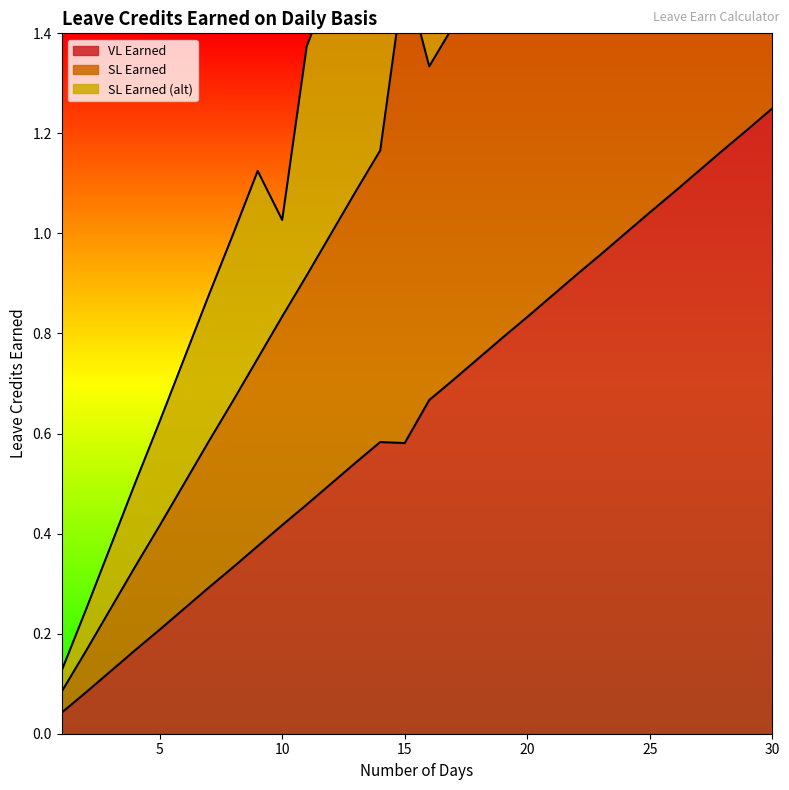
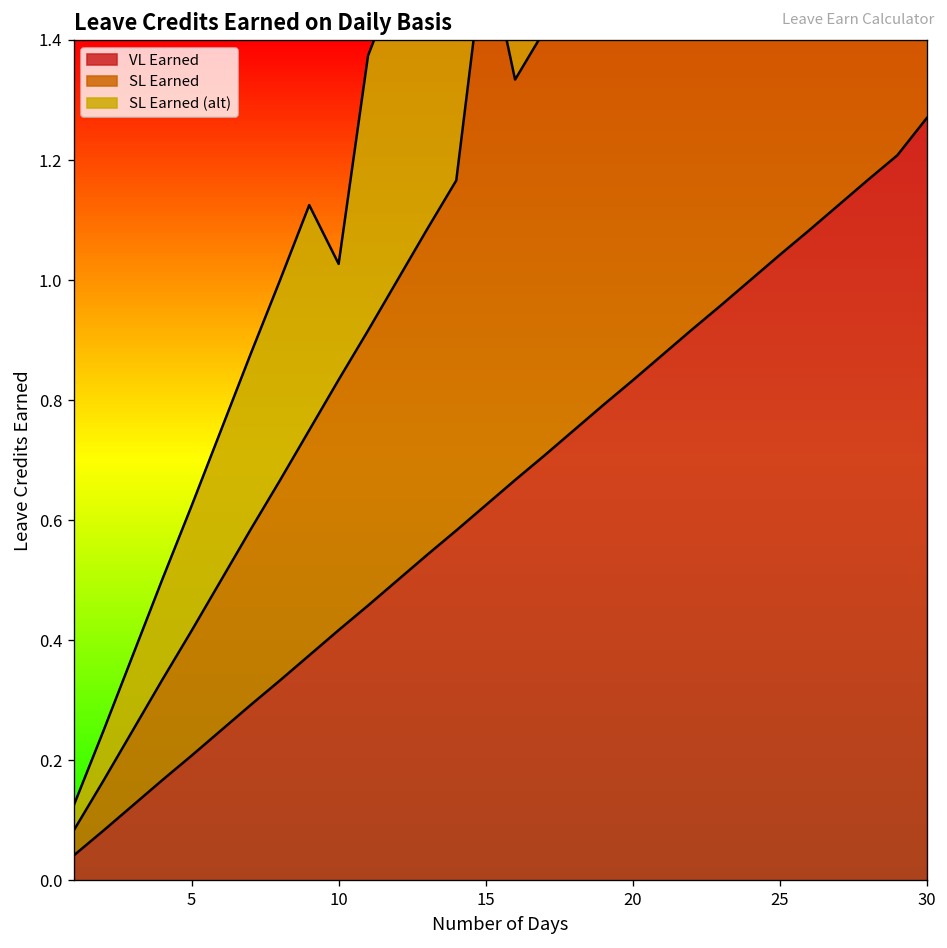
VL Earned, 15: 0.58 -> 0.63
VL Earned, 30: 1.25 -> 1.27
